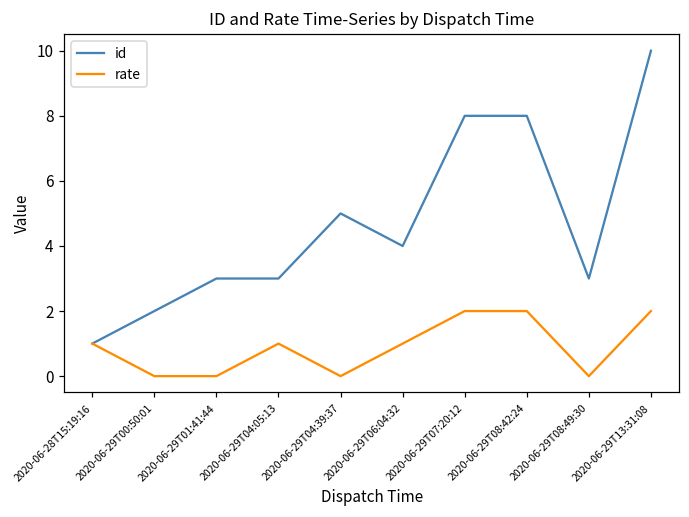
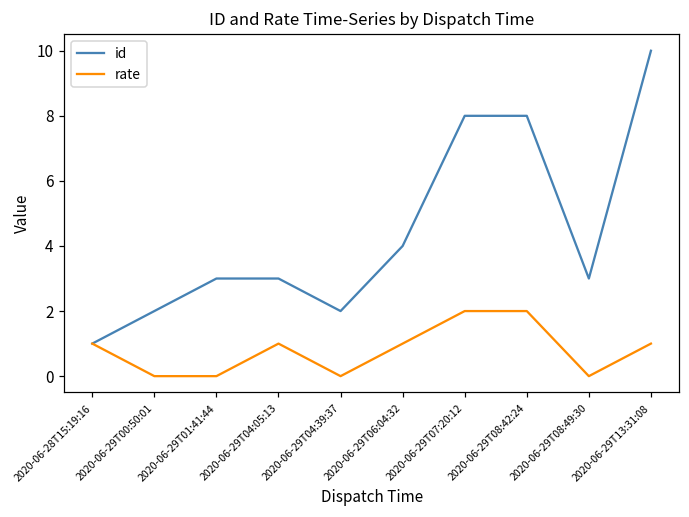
id, 2020-06-29T04:39:37: 5 -> 2
rate, 2020-06-29T13:31:08: 2 -> 1
